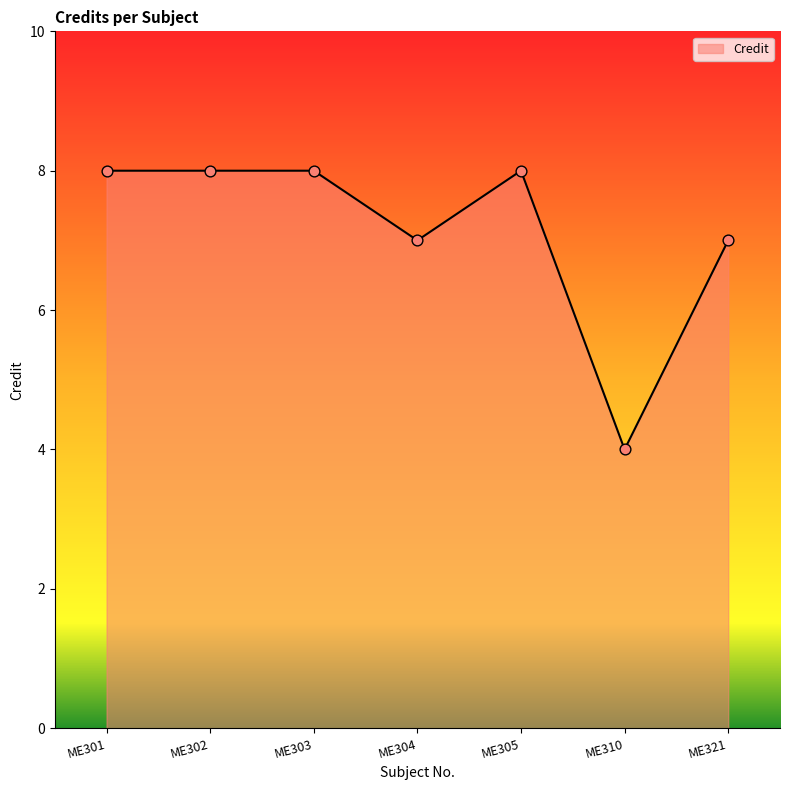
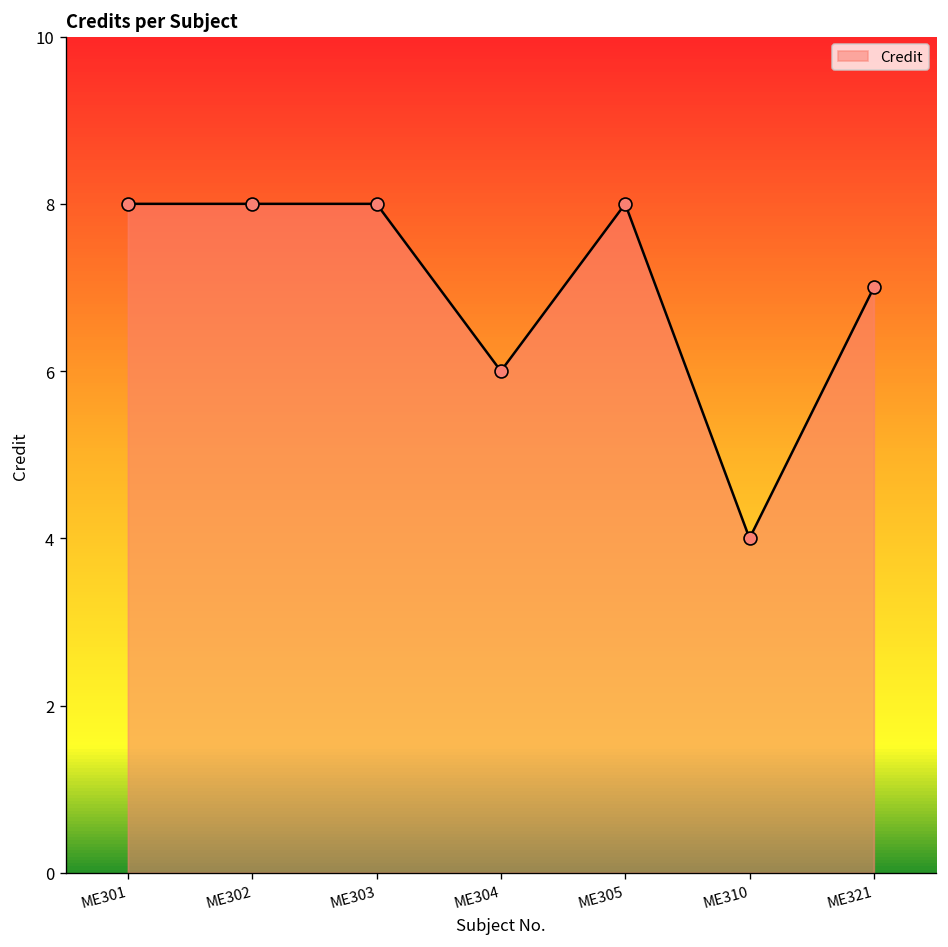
ME304: 7 -> 6
